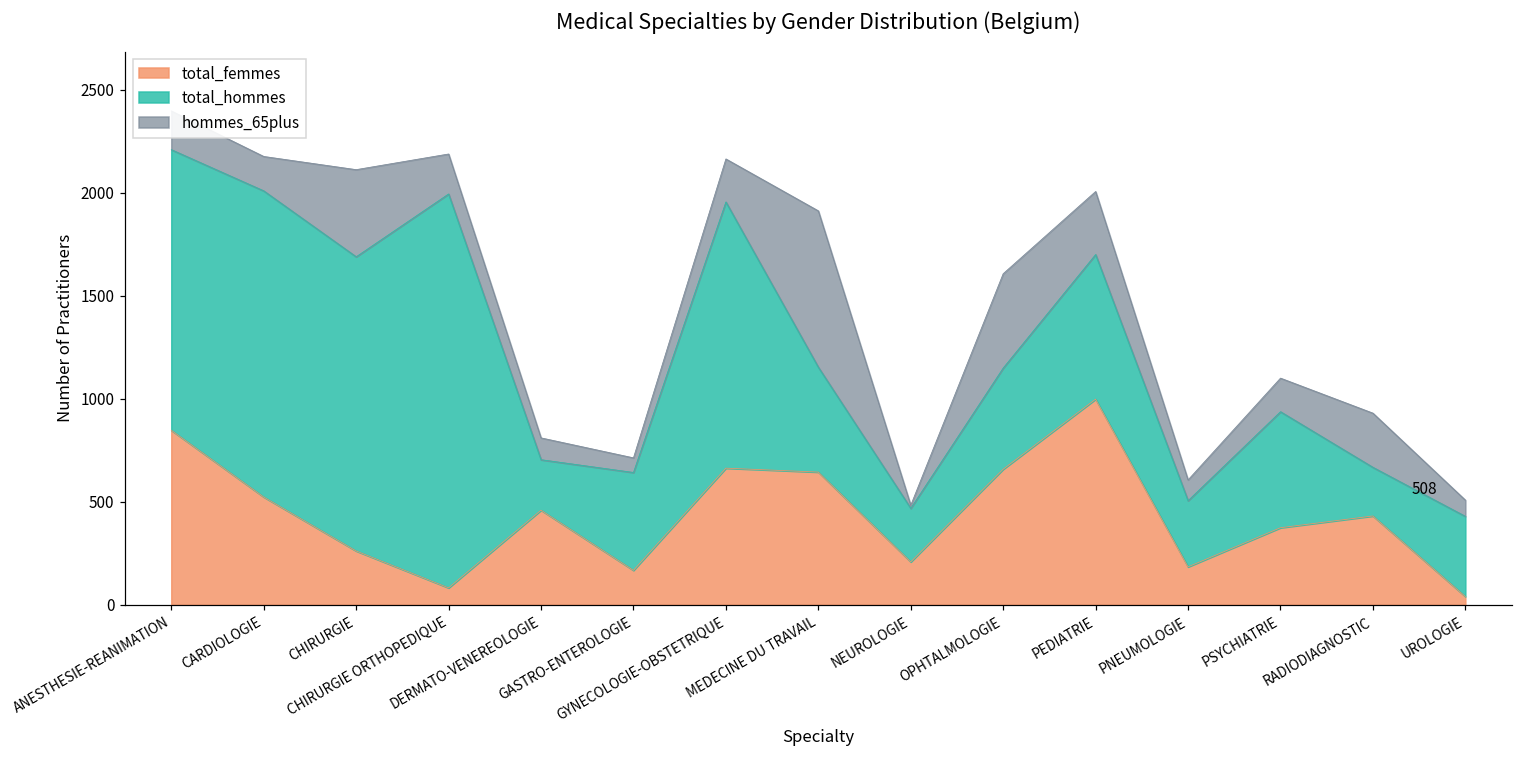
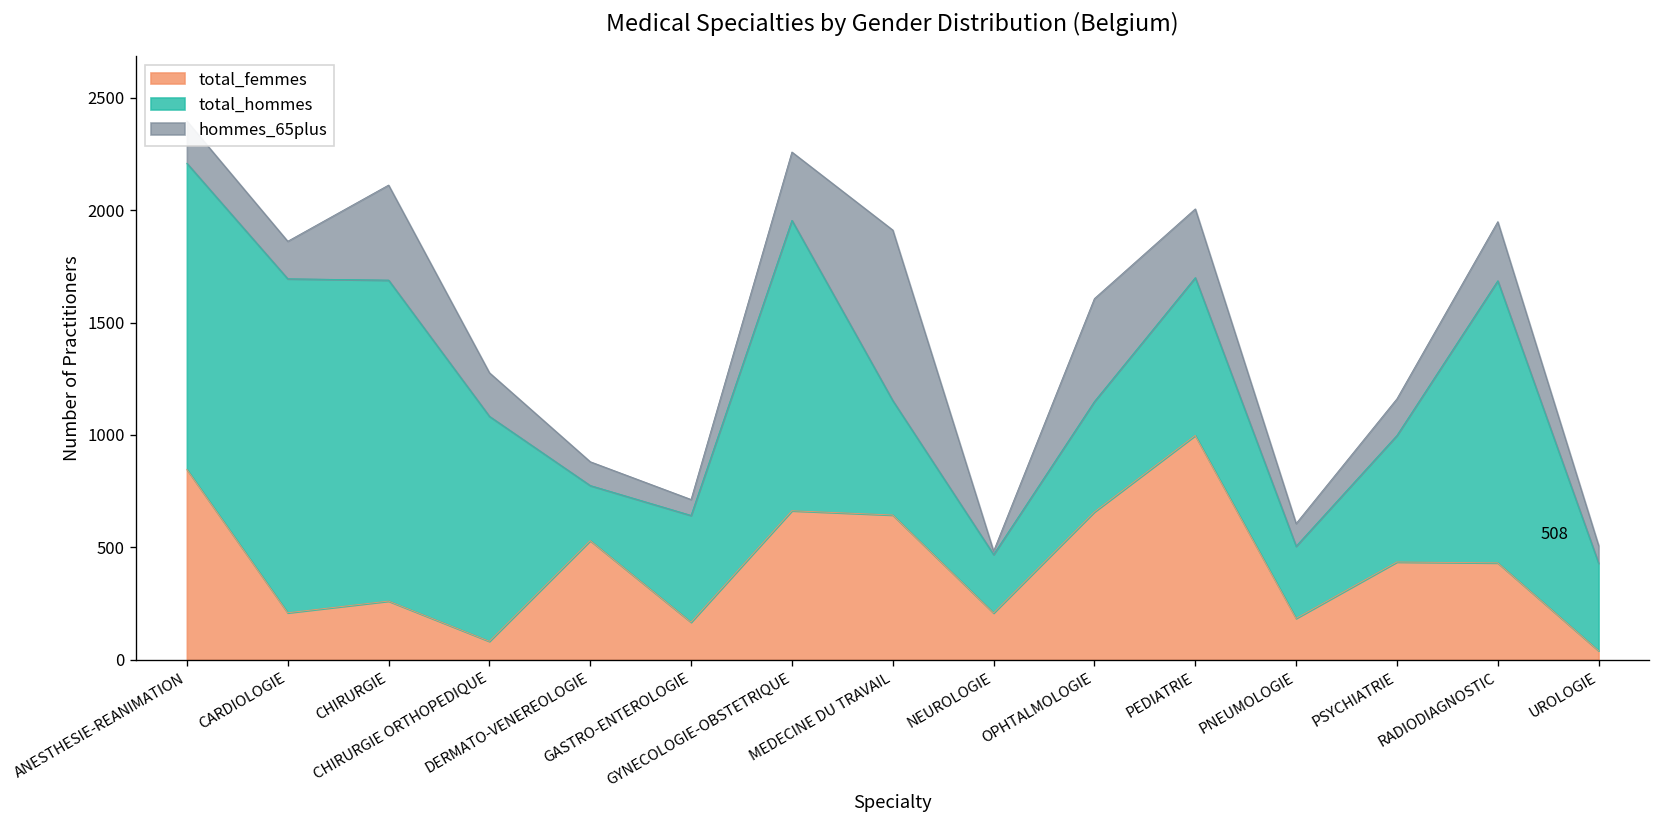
total_femmes, CARDIOLOGIE: 520 -> 210
total_hommes, CHIRURGIE ORTHOPEDIQUE: 1910 -> 1000
total_femmes, DERMATO-VENEREOLOGIE: 460 -> 530
hommes_65plus, GYNECOLOGIE-OBSTETRIQUE: 210 -> 300
total_femmes, PSYCHIATRIE: 370 -> 440
total_hommes, RADIODIAGNOSTIC: 240 -> 1260
